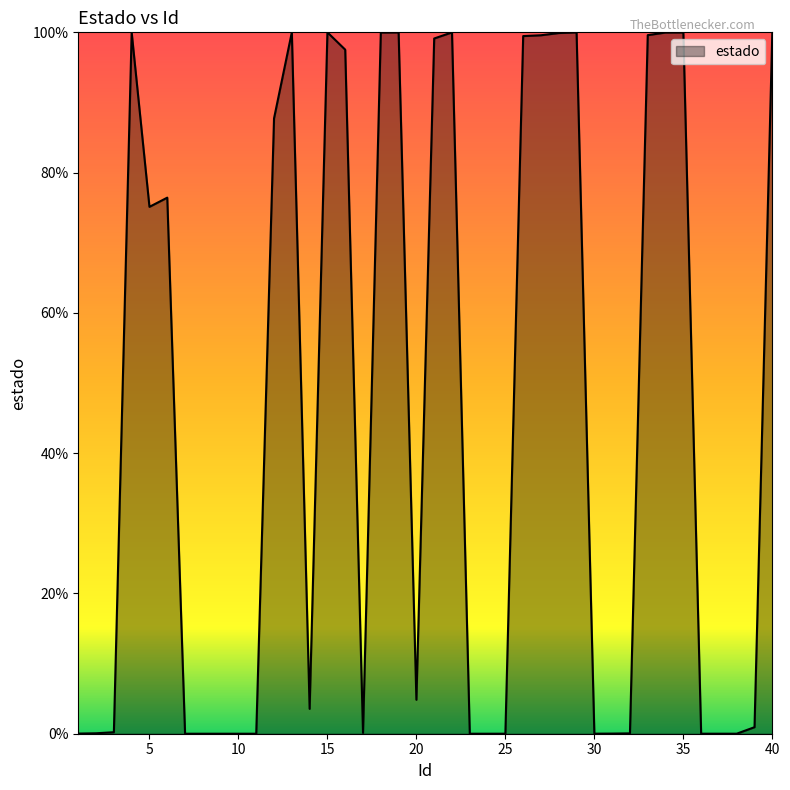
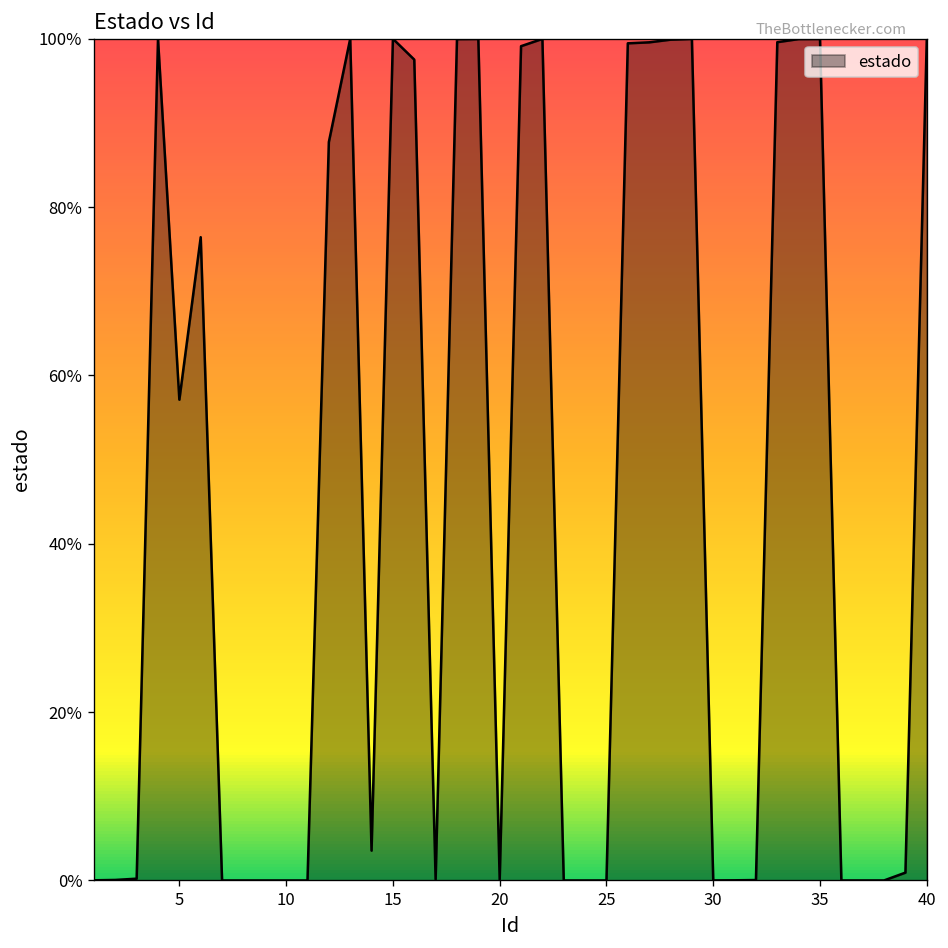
5: 75% -> 57%
20: 5% -> 0%
